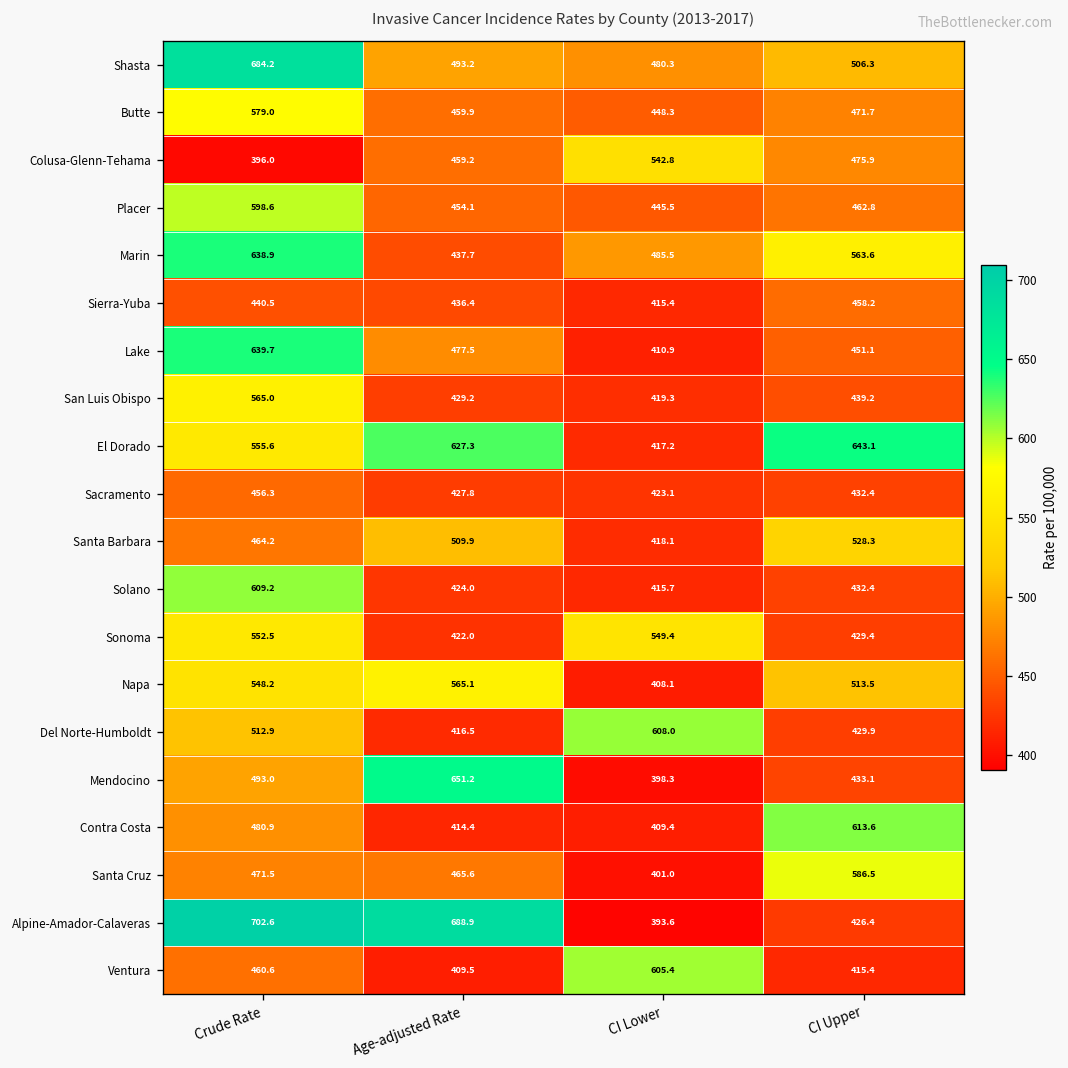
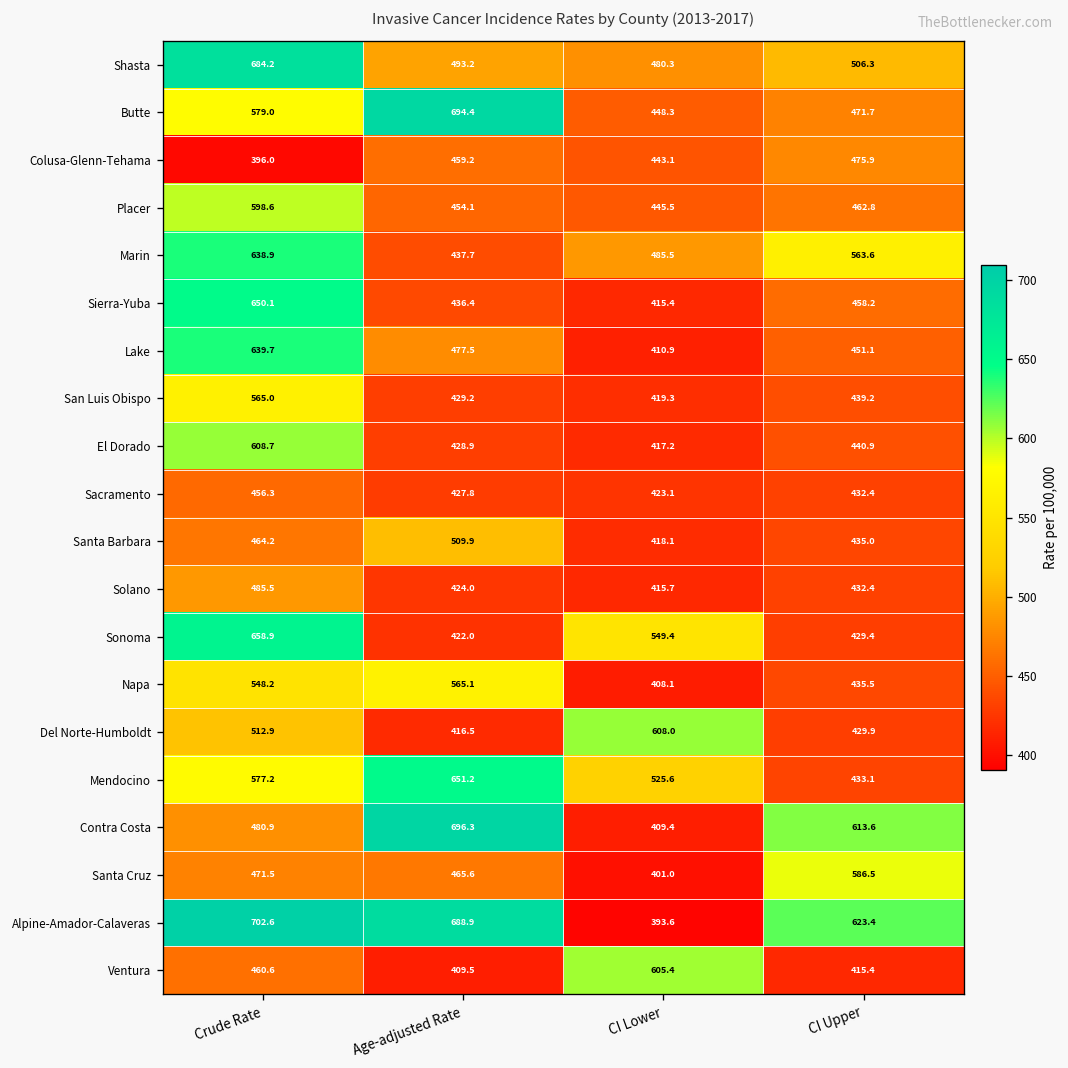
Butte, Age-adjusted Rate: 459.9 -> 694.4
Colusa-Glenn-Tehama, CI Lower: 542.8 -> 443.1
Sierra-Yuba, Crude Rate: 440.5 -> 650.1
El Dorado, Crude Rate: 555.6 -> 608.7
El Dorado, Age-adjusted Rate: 627.3 -> 428.9
El Dorado, CI Upper: 643.1 -> 440.9
Santa Barbara, CI Upper: 528.3 -> 435.0
Solano, Crude Rate: 609.2 -> 485.5
Sonoma, Crude Rate: 552.5 -> 658.9
Napa, CI Upper: 513.5 -> 435.5
Mendocino, Crude Rate: 493.0 -> 577.2
Mendocino, CI Lower: 398.3 -> 525.6
Contra Costa, Age-adjusted Rate: 414.4 -> 696.3
Alpine-Amador-Calaveras, CI Upper: 426.4 -> 623.4
